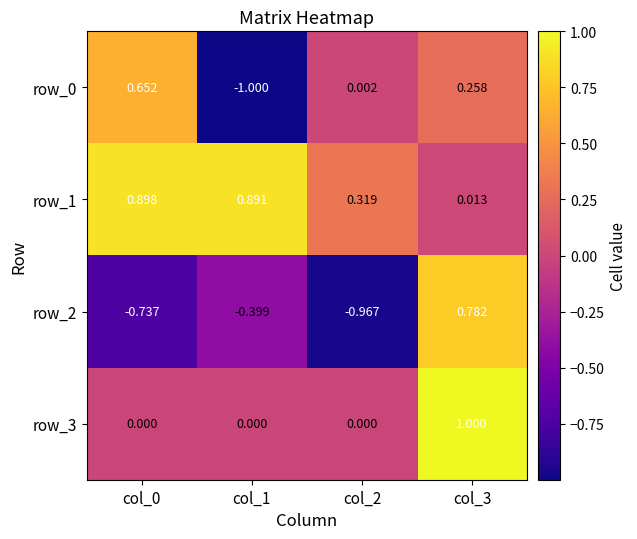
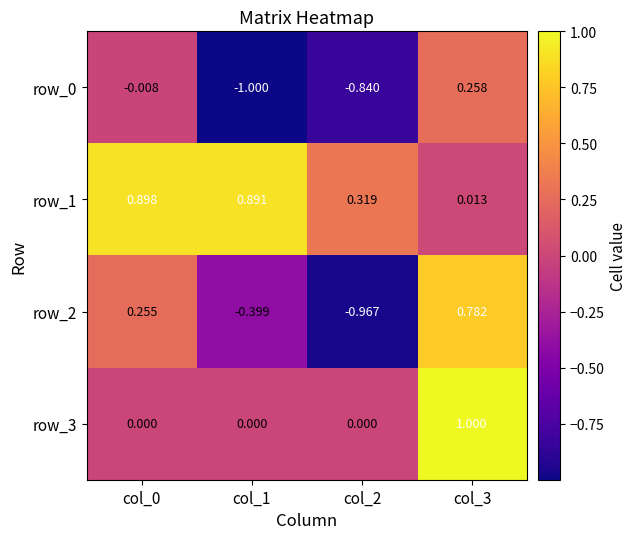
row_0, col_0: 0.652 -> -0.008
row_0, col_2: 0.002 -> -0.840
row_2, col_0: -0.737 -> 0.255
